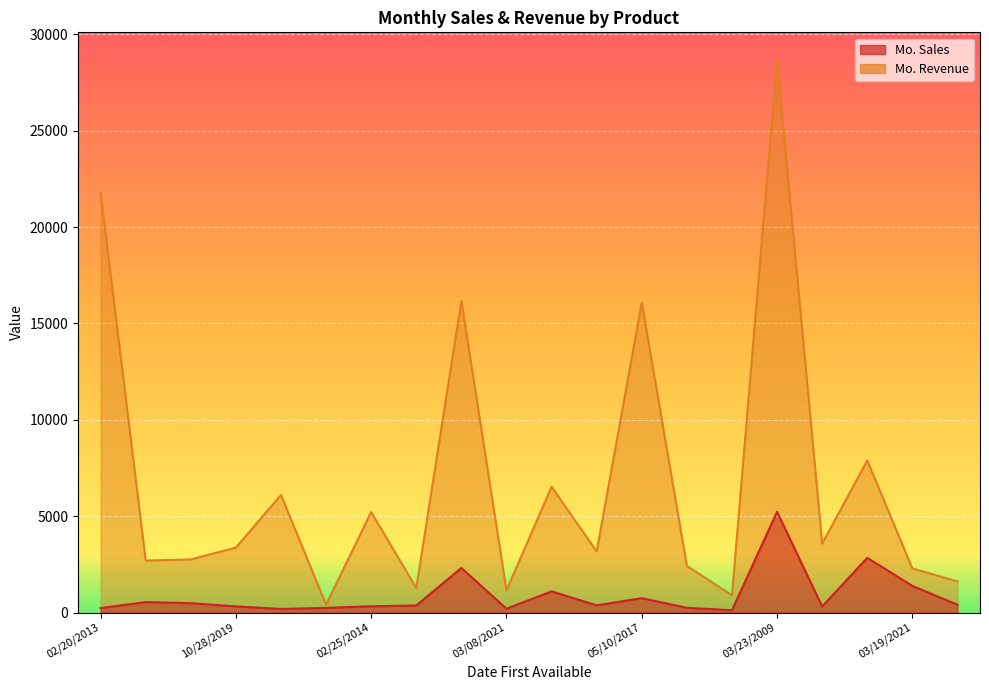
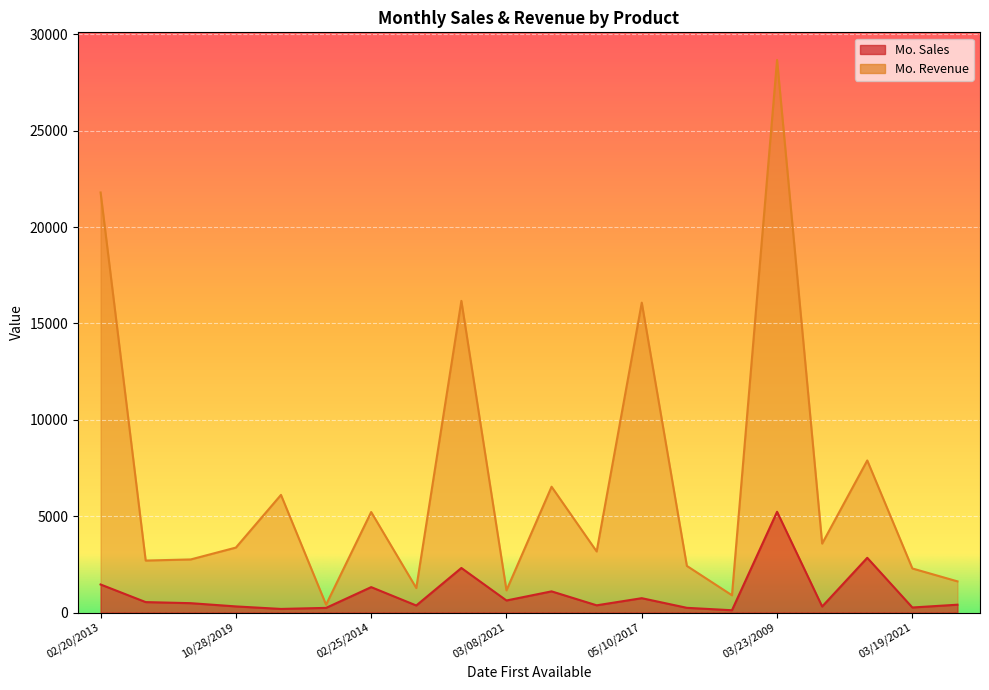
Mo. Sales, 02/20/2013: 200 -> 1500
Mo. Sales, 02/25/2014: 300 -> 1300
Mo. Sales, 03/08/2021: 200 -> 600
Mo. Sales, 03/19/2021: 1400 -> 300
